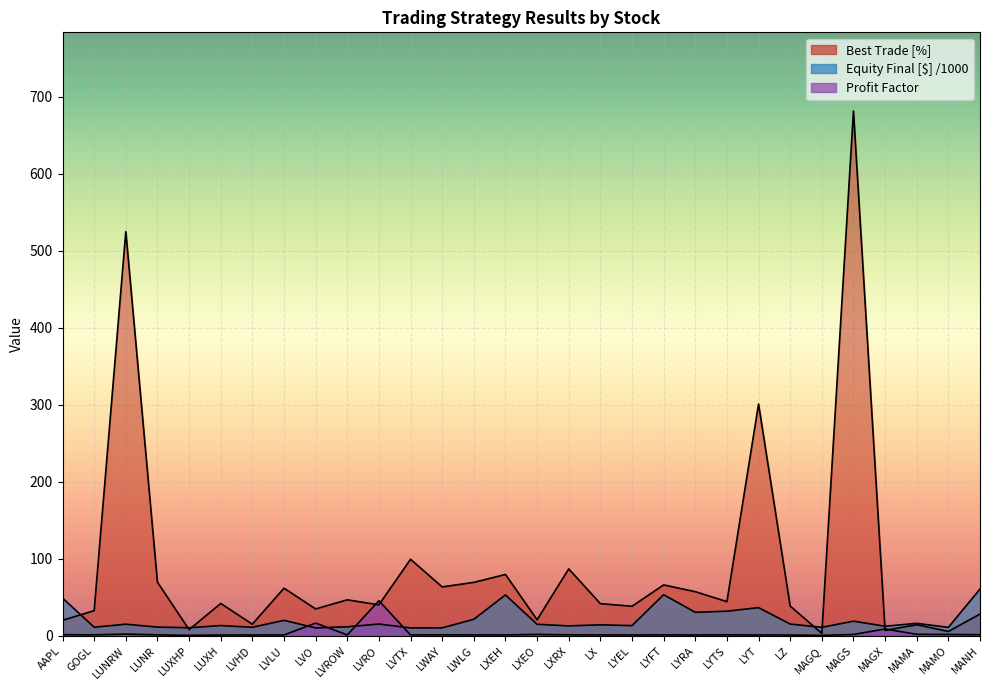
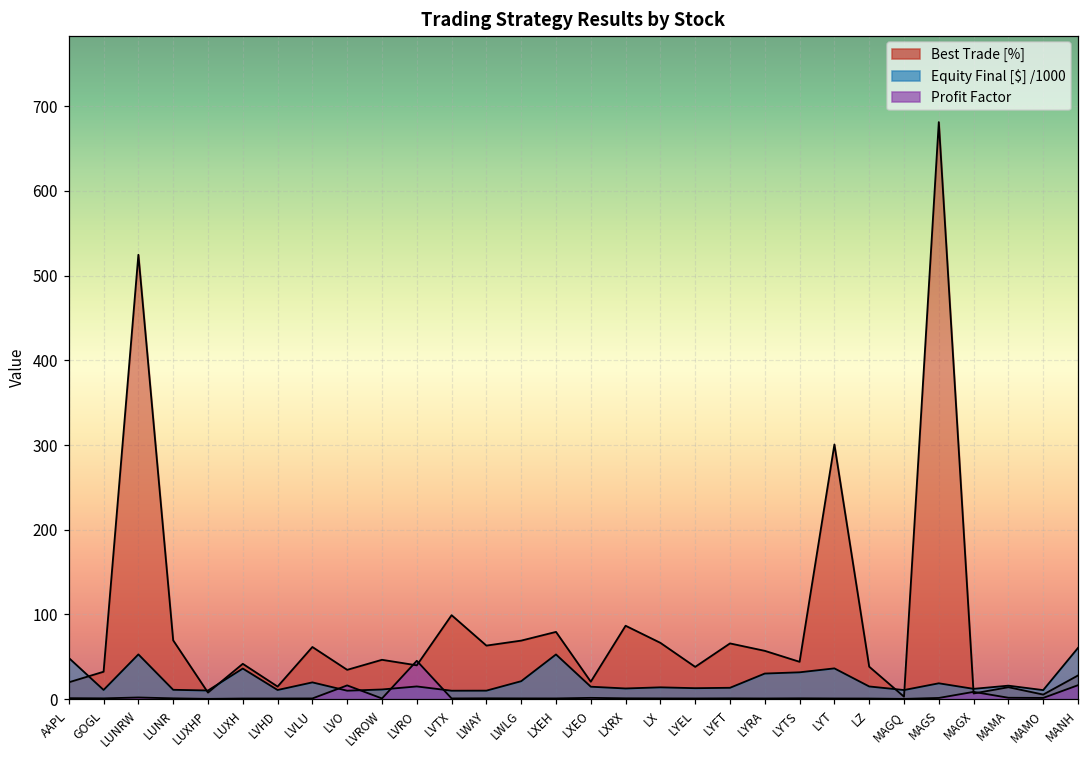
Equity Final [$] /1000, LUNRW: 10 -> 50
Equity Final [$] /1000, LUXH: 10 -> 40
Best Trade [%], LX: 40 -> 70
Equity Final [$] /1000, LYFT: 50 -> 10
Profit Factor, MANH: 0 -> 20
